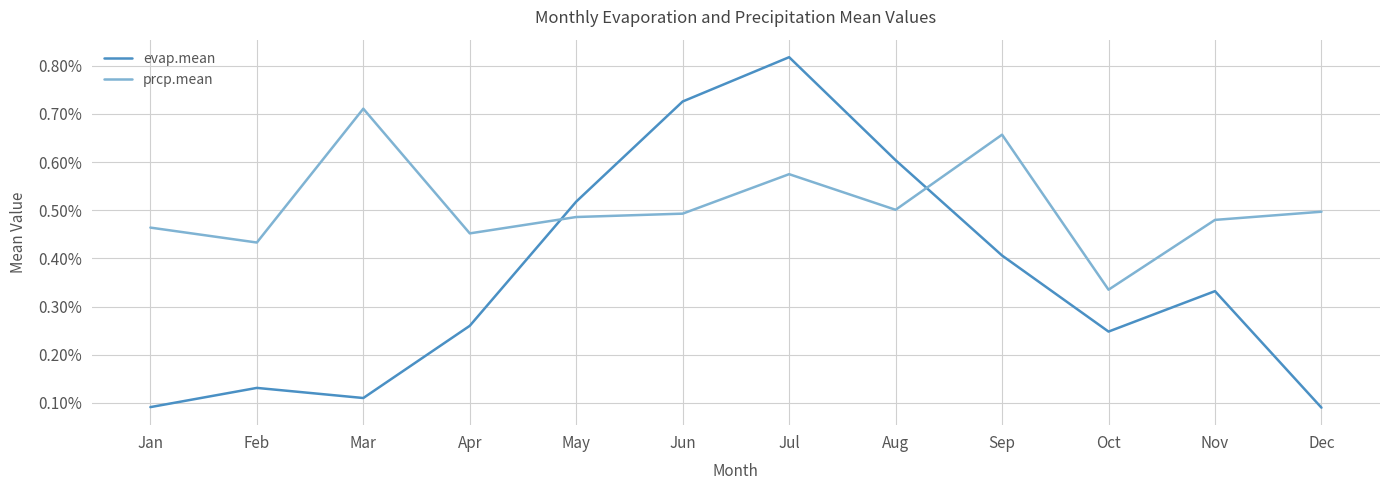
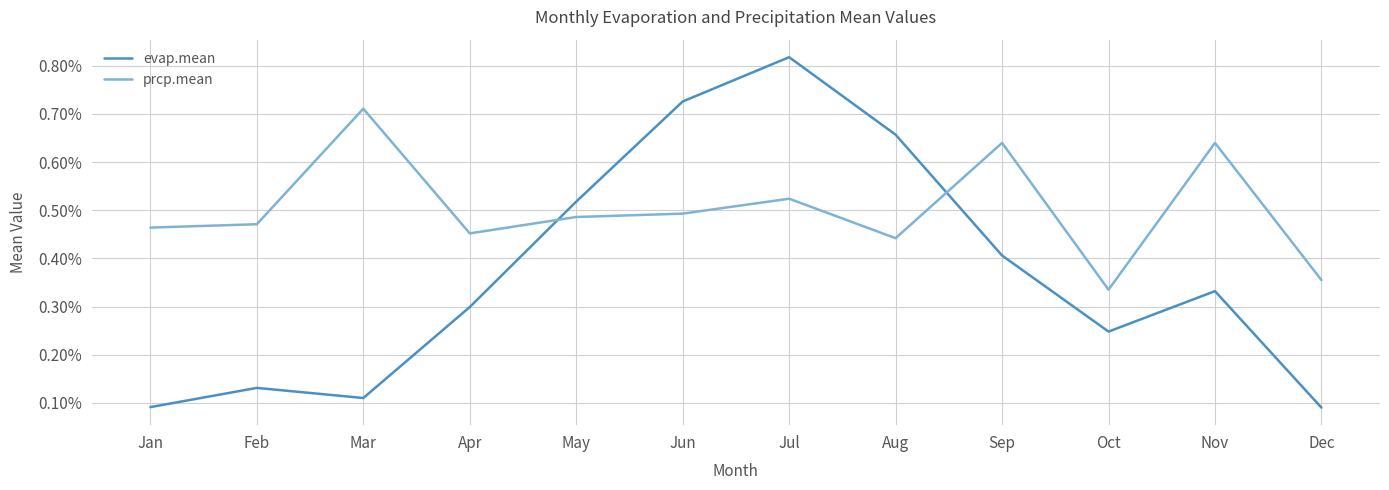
prcp.mean, Feb: 0.43% -> 0.47%
evap.mean, Apr: 0.26% -> 0.30%
prcp.mean, Jul: 0.58% -> 0.52%
evap.mean, Aug: 0.60% -> 0.66%
prcp.mean, Aug: 0.50% -> 0.44%
prcp.mean, Sep: 0.66% -> 0.64%
prcp.mean, Nov: 0.48% -> 0.64%
prcp.mean, Dec: 0.50% -> 0.36%
